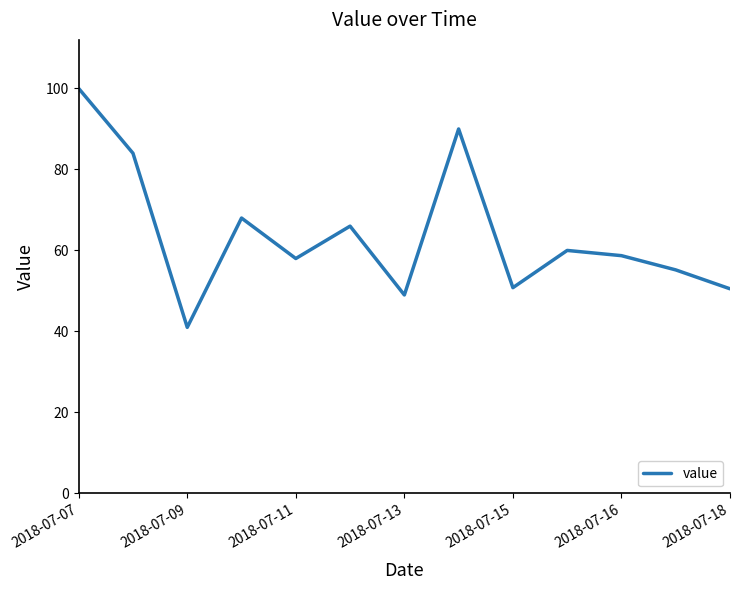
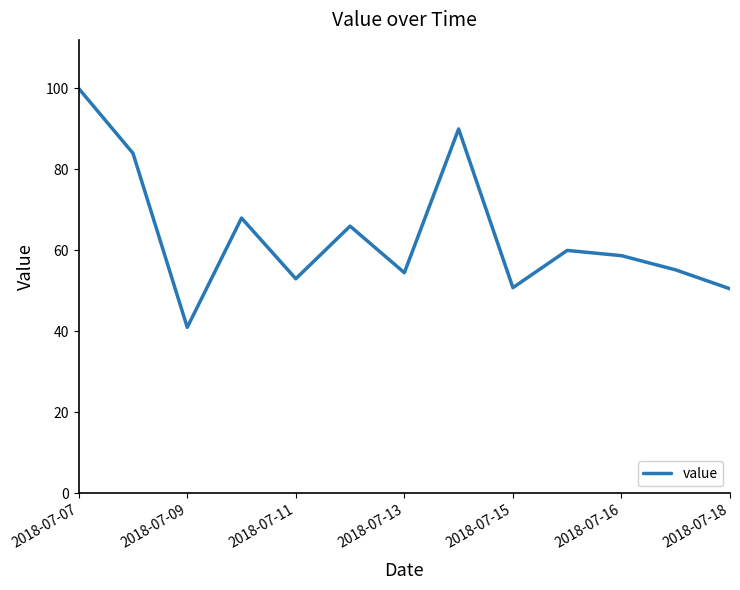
2018-07-11: 58 -> 53
2018-07-13: 49 -> 55
